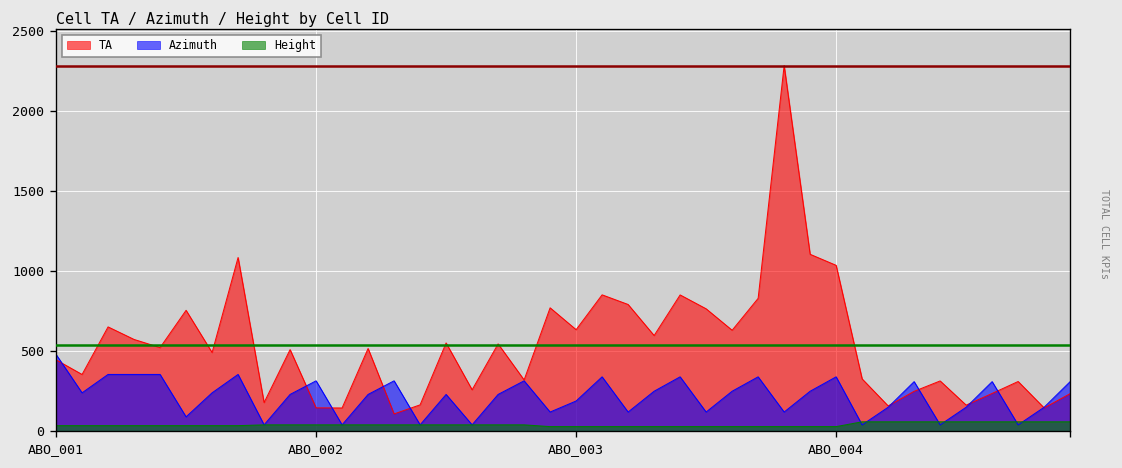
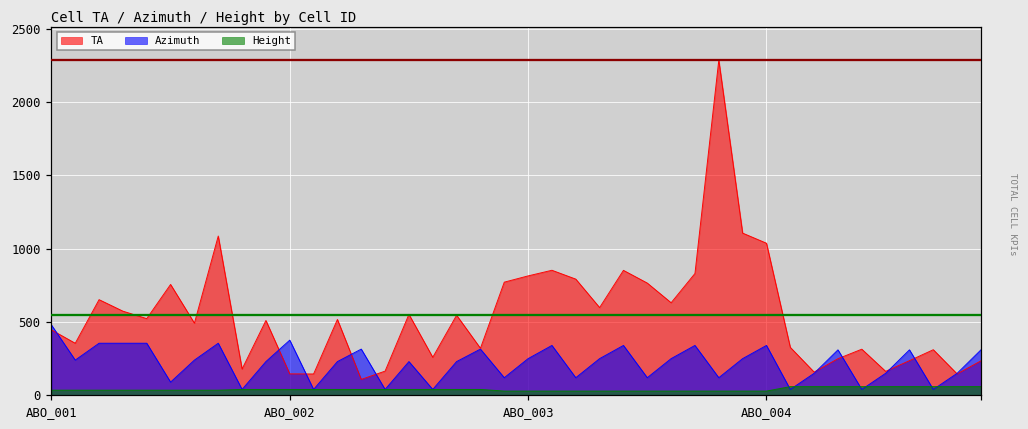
Azimuth, ABO_002: 320 -> 380
TA, ABO_003: 630 -> 810
Azimuth, ABO_003: 190 -> 250
